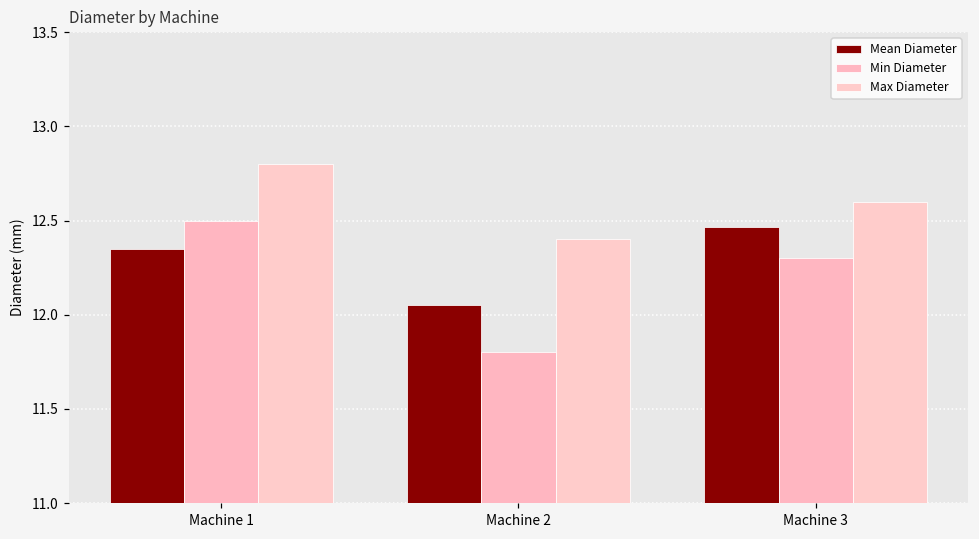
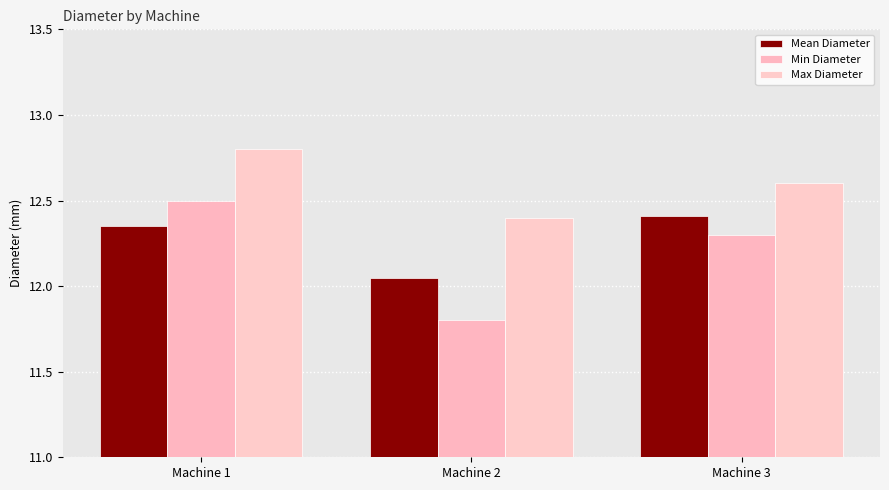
Mean Diameter, Machine 3: 12.47 -> 12.41
